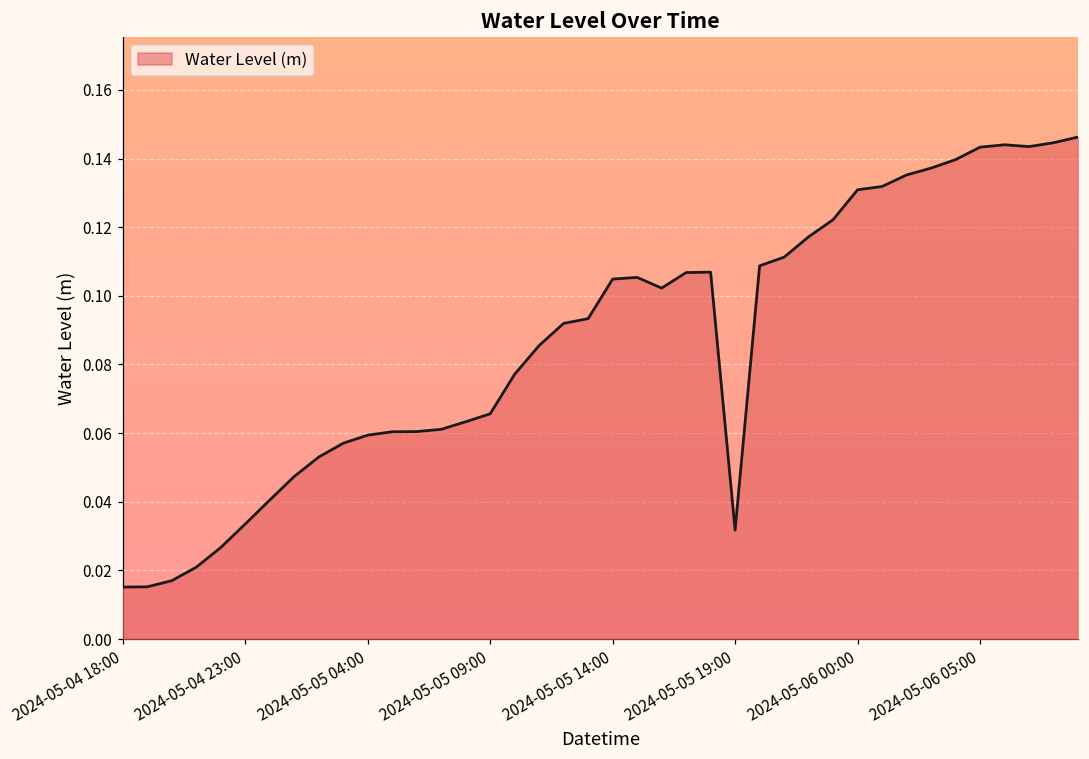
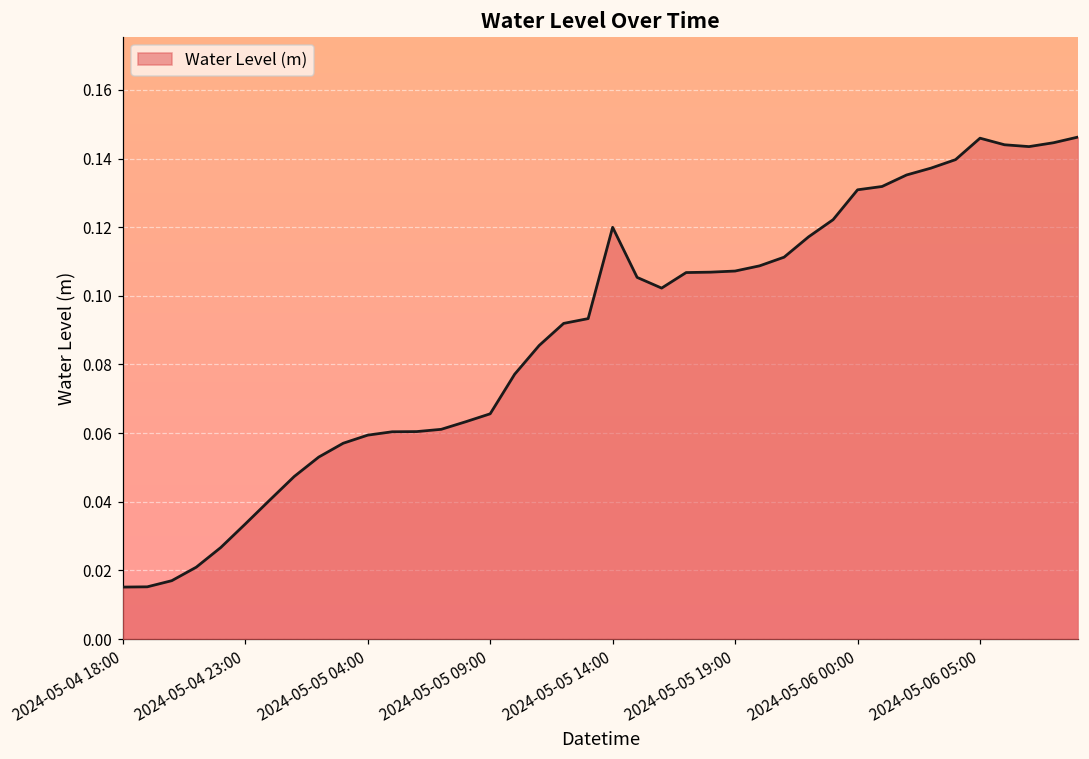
2024-05-05 14:00: 0.105 -> 0.120
2024-05-05 19:00: 0.032 -> 0.107
2024-05-06 05:00: 0.143 -> 0.146
